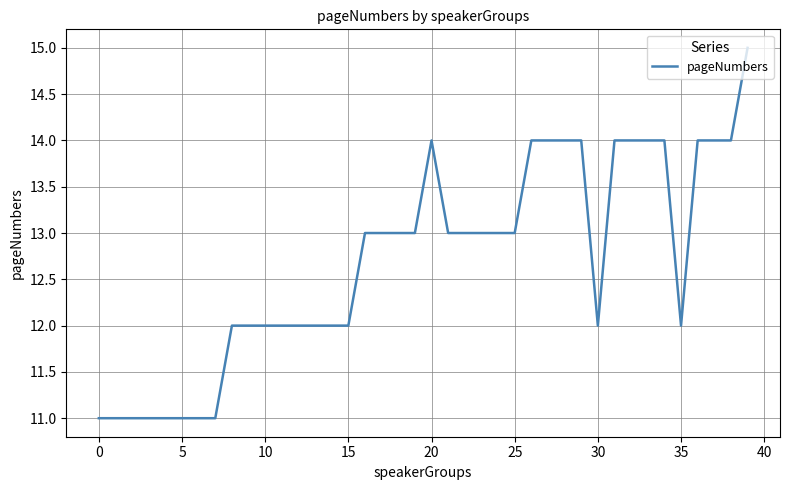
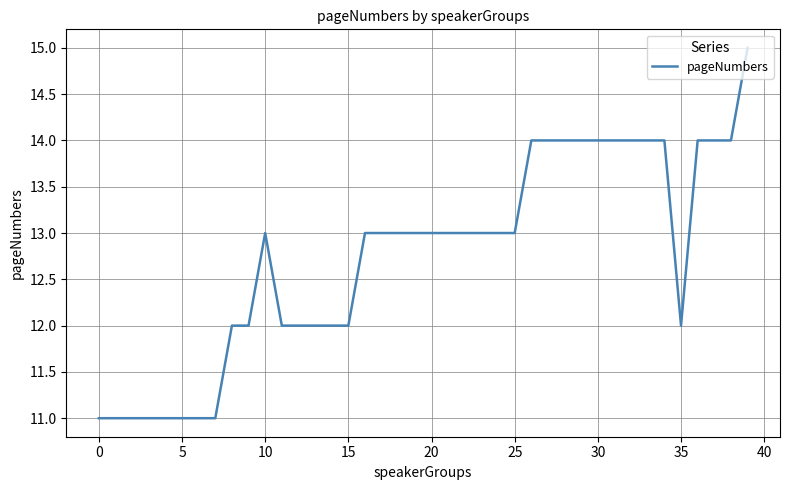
10: 12 -> 13
20: 14 -> 13
30: 12 -> 14
